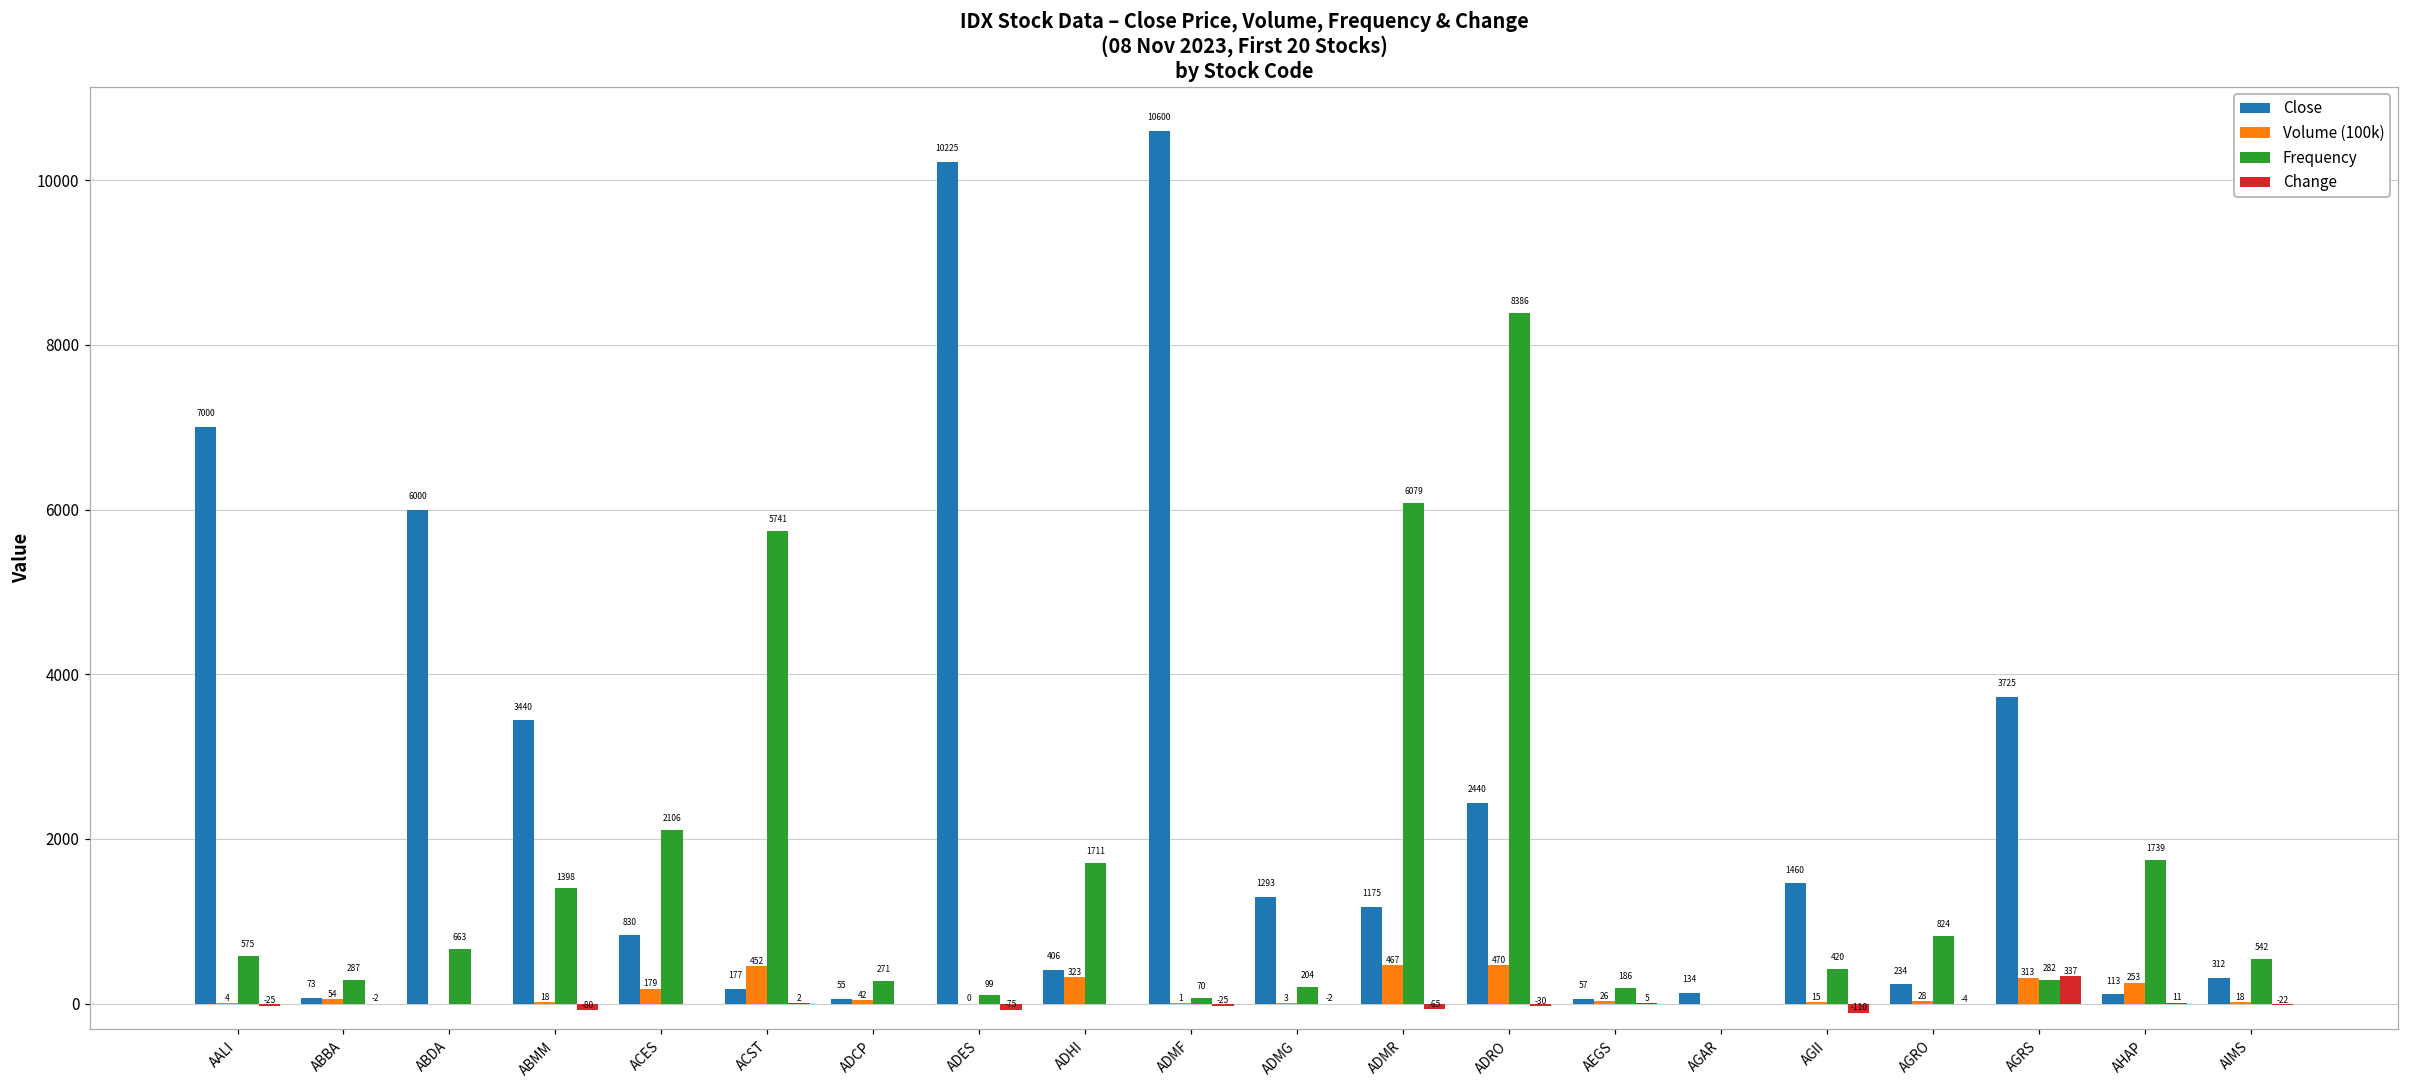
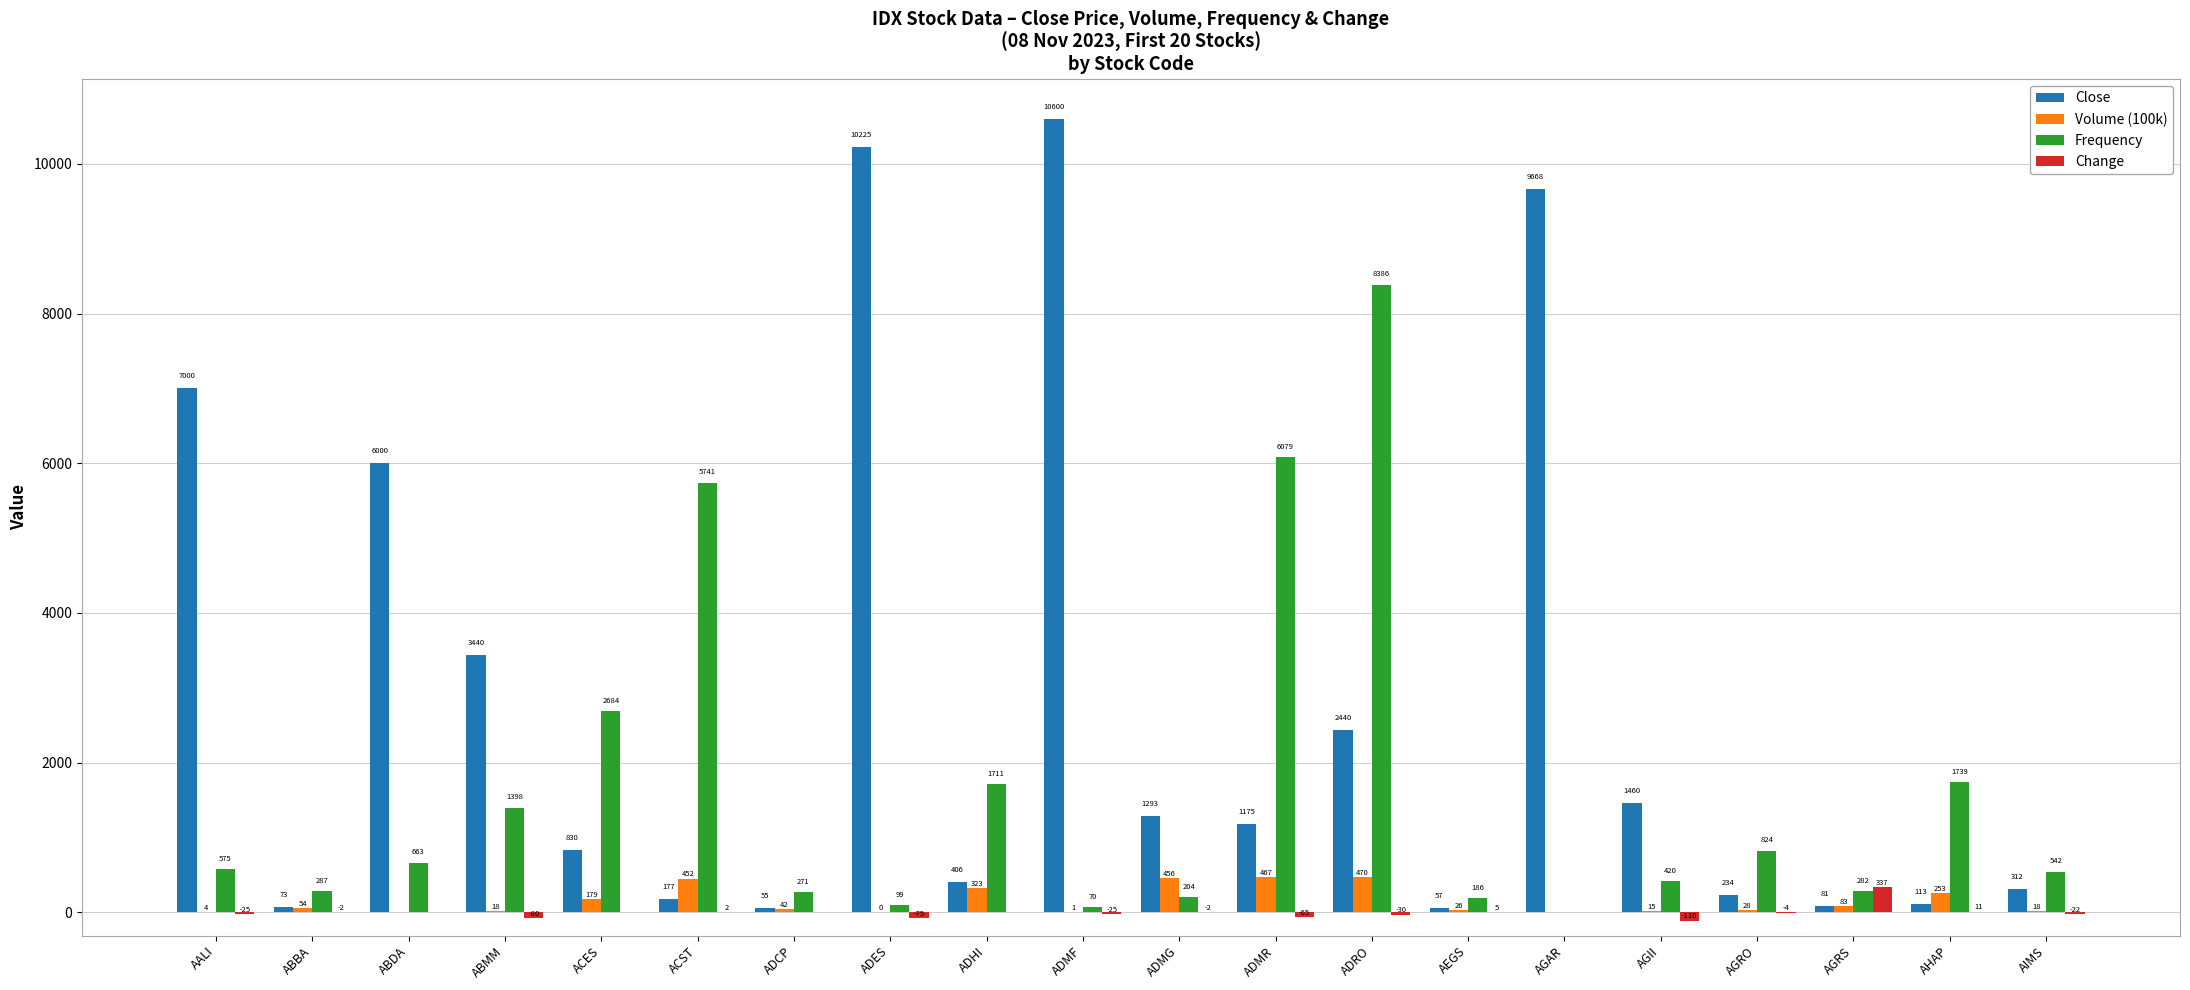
Frequency, ACES: 2106 -> 2684
Volume (100k), ADMG: 3 -> 456
Close, AGAR: 134 -> 9668
Close, AGRS: 3725 -> 81
Volume (100k), AGRS: 313 -> 83
